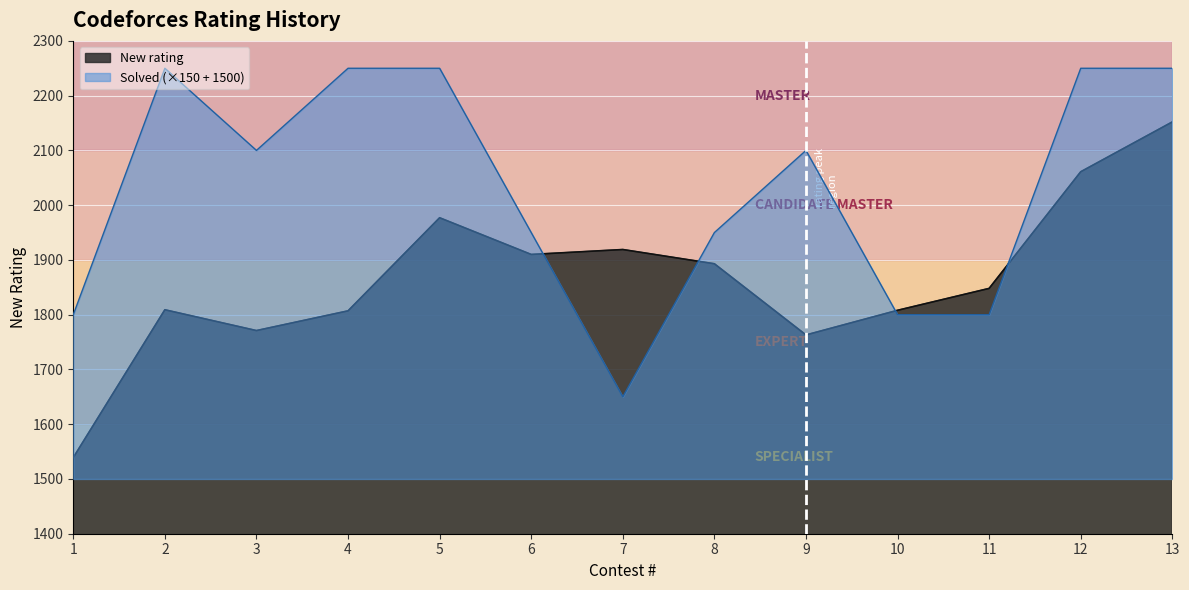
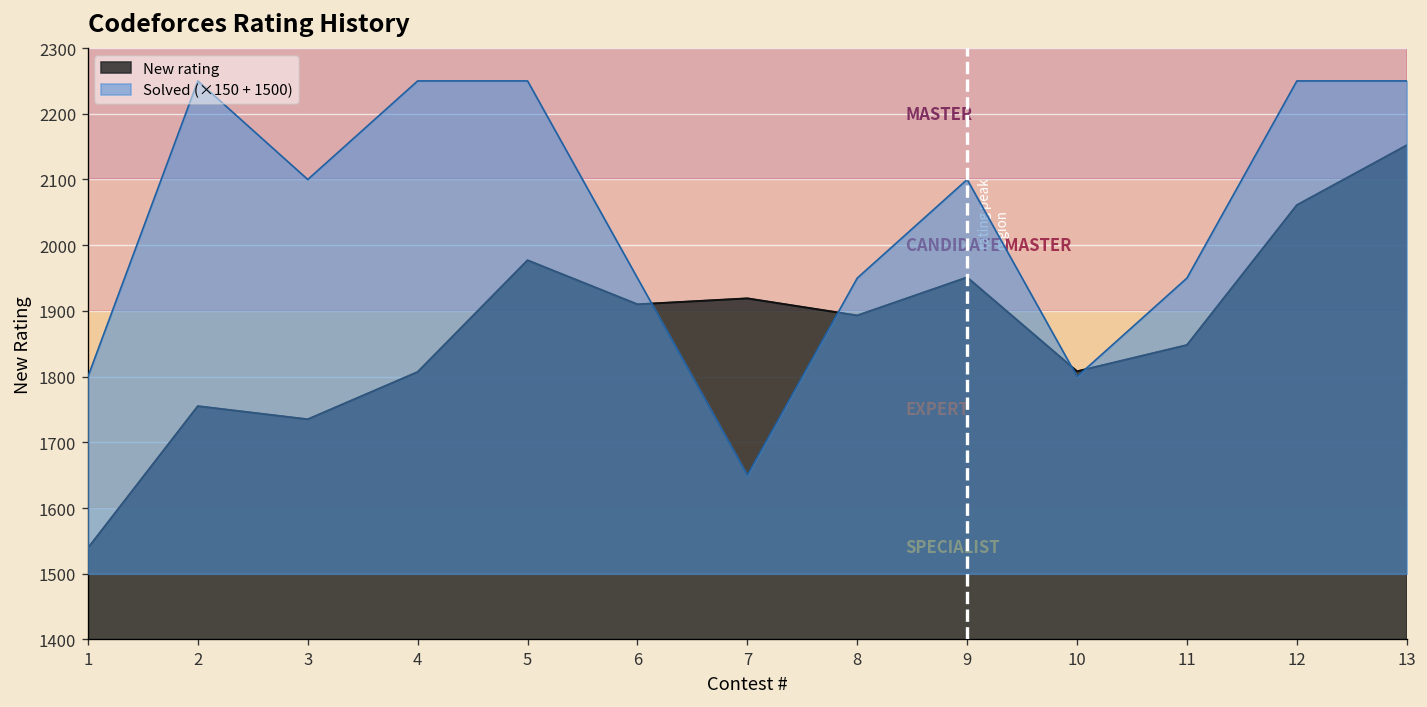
New rating, 2: 1810 -> 1760
New rating, 3: 1770 -> 1740
New rating, 9: 1760 -> 1950
Solved (×150 + 1500), 11: 1800 -> 1950
